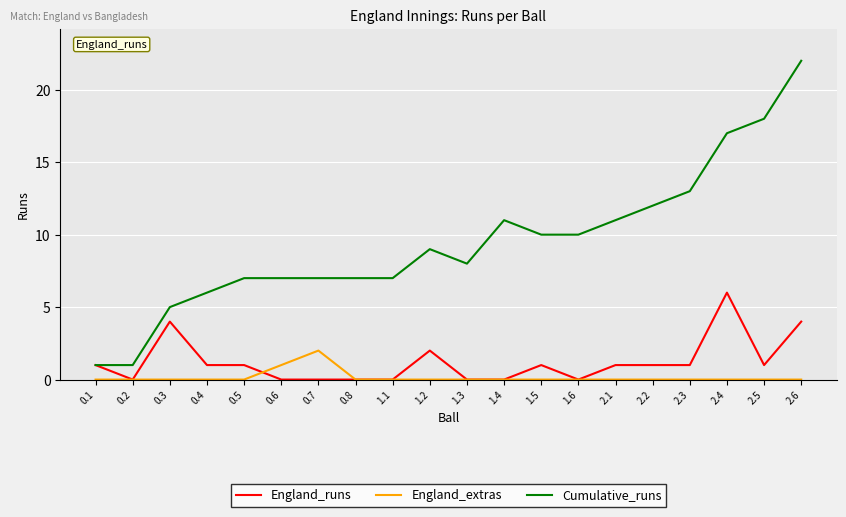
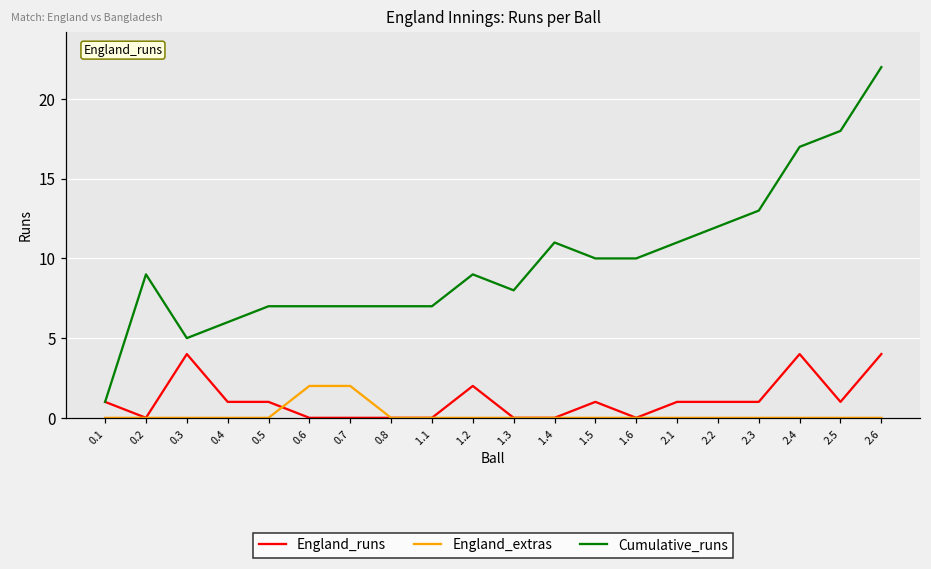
Cumulative_runs, 0.2: 1 -> 9
England_extras, 0.6: 1 -> 2
England_runs, 2.4: 6 -> 4
